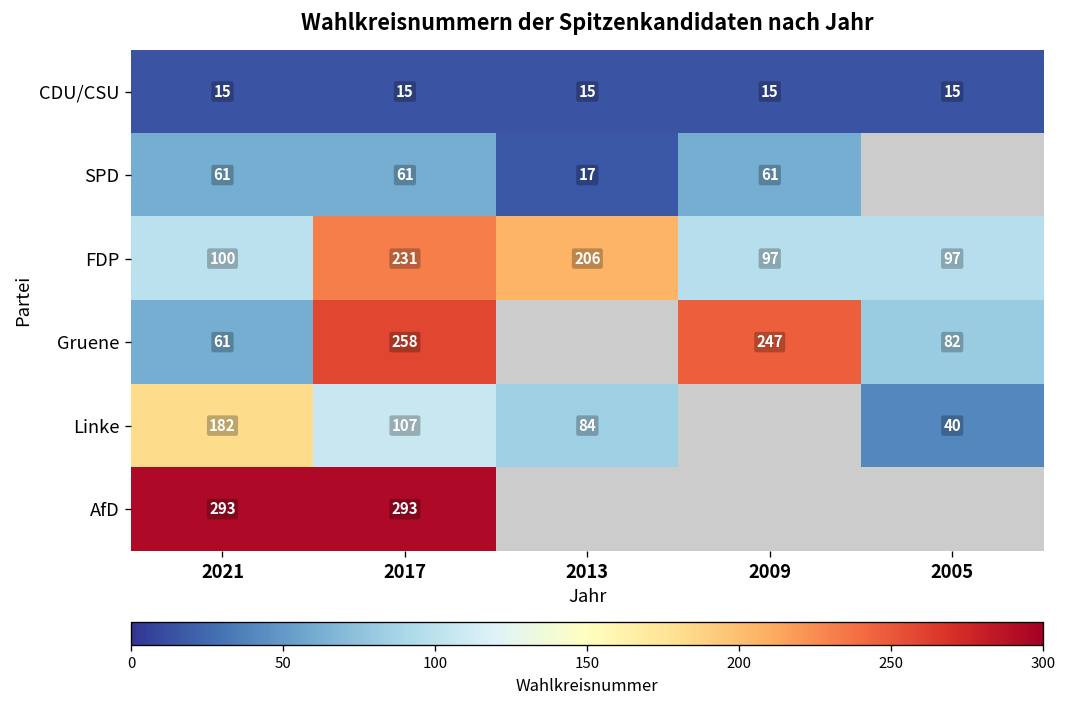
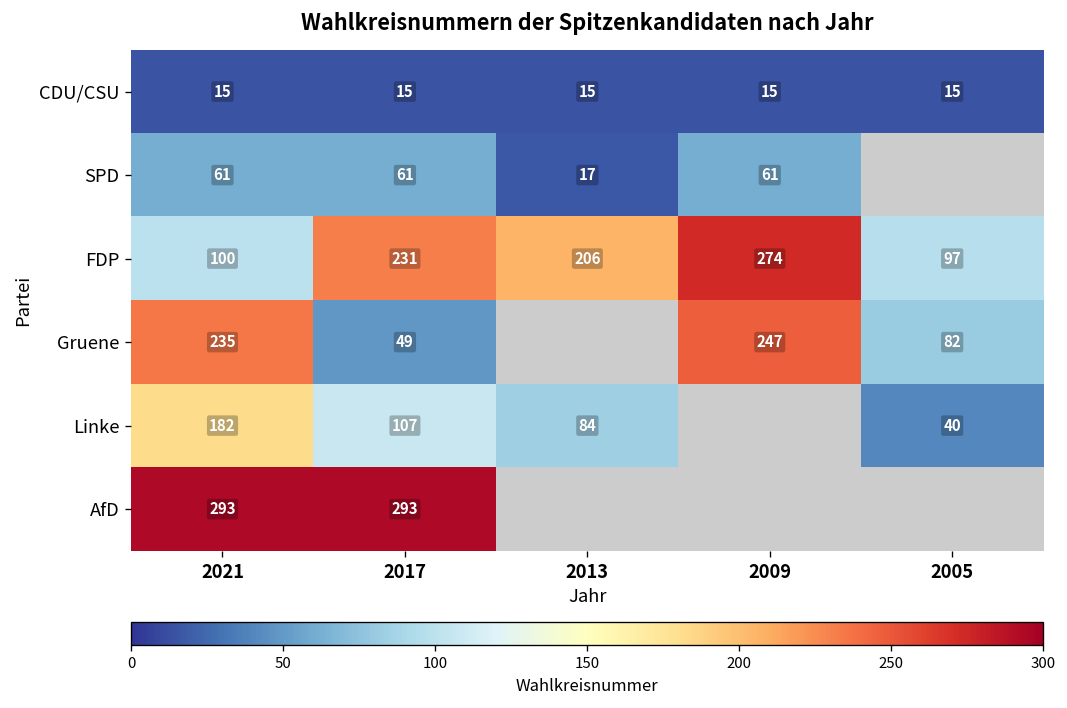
FDP, 2009: 97 -> 274
Gruene, 2021: 61 -> 235
Gruene, 2017: 258 -> 49
